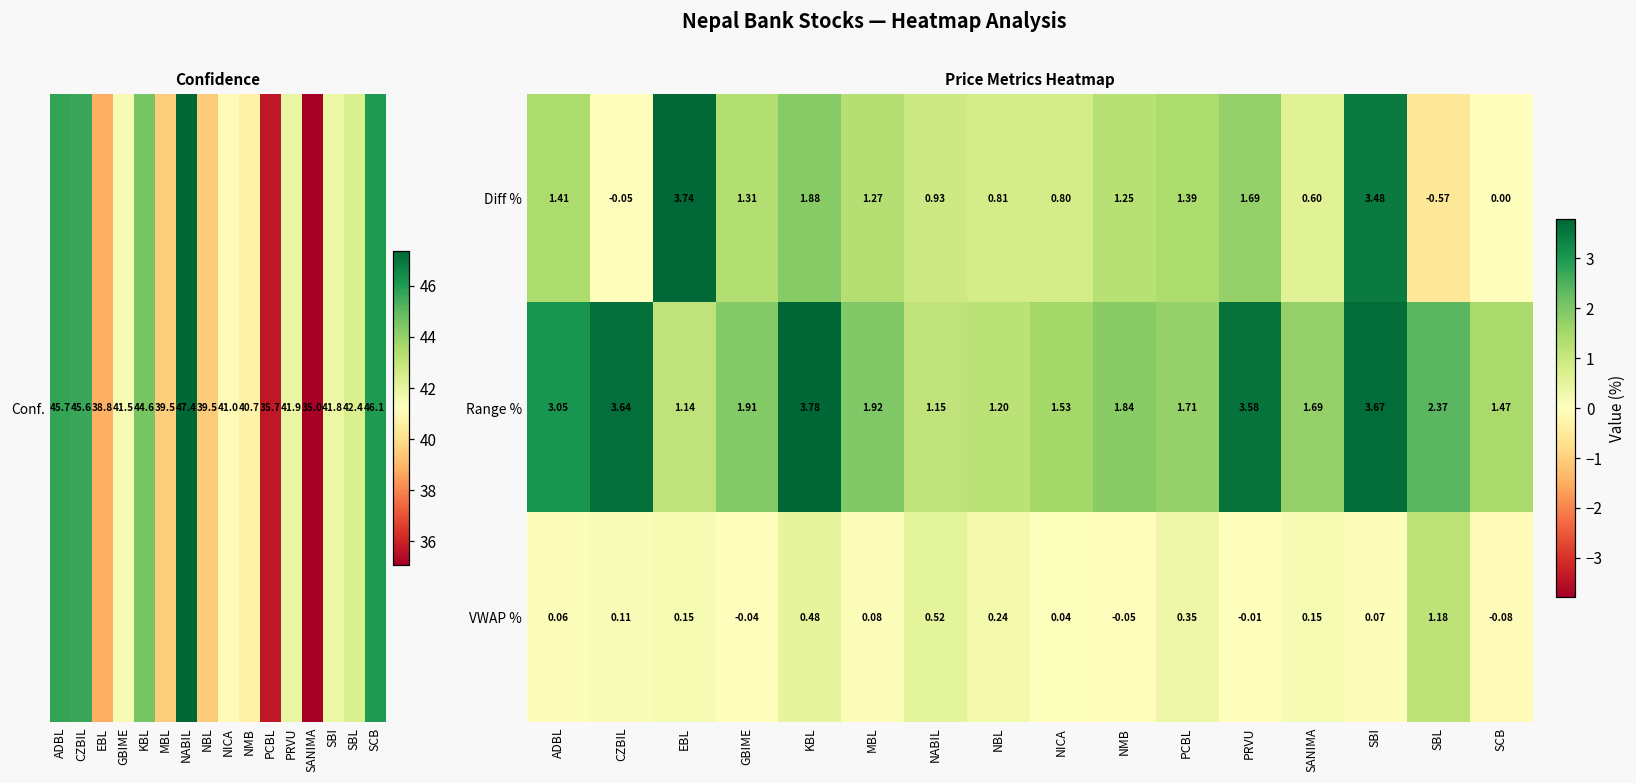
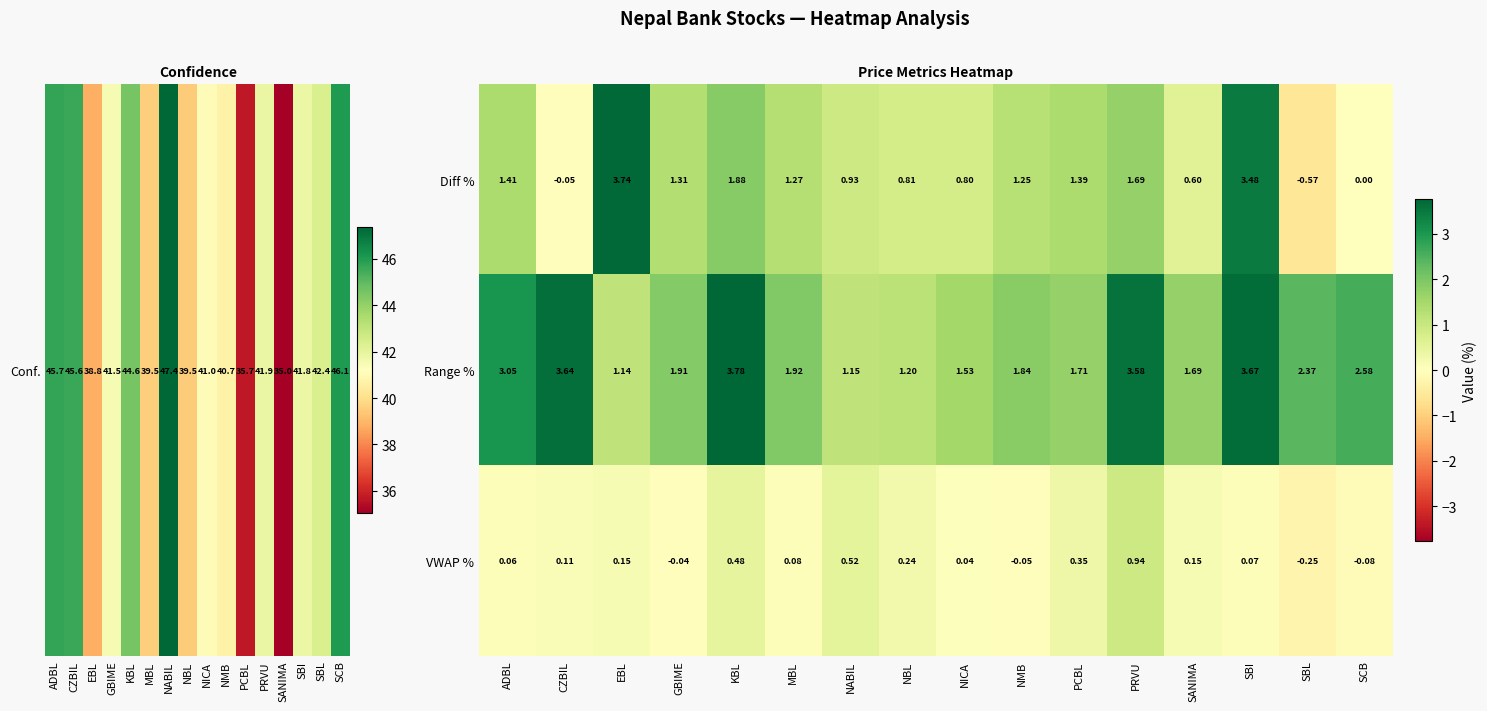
Range %, SCB: 1.47 -> 2.58
VWAP %, PRVU: -0.01 -> 0.94
VWAP %, SBL: 1.18 -> -0.25
